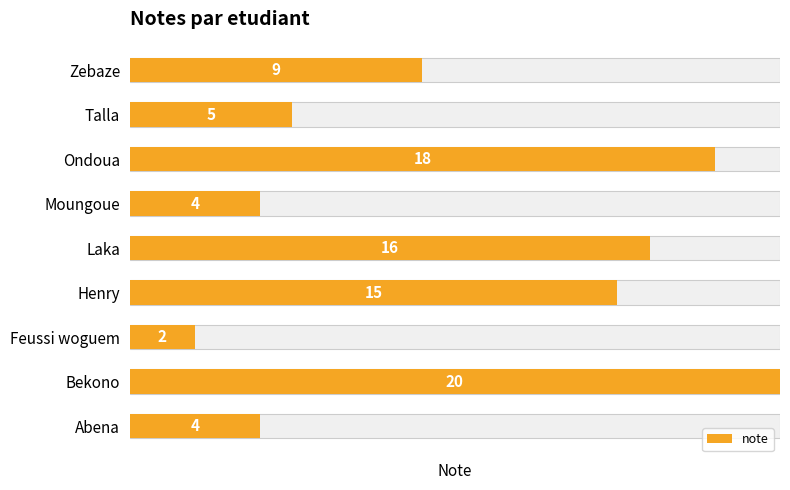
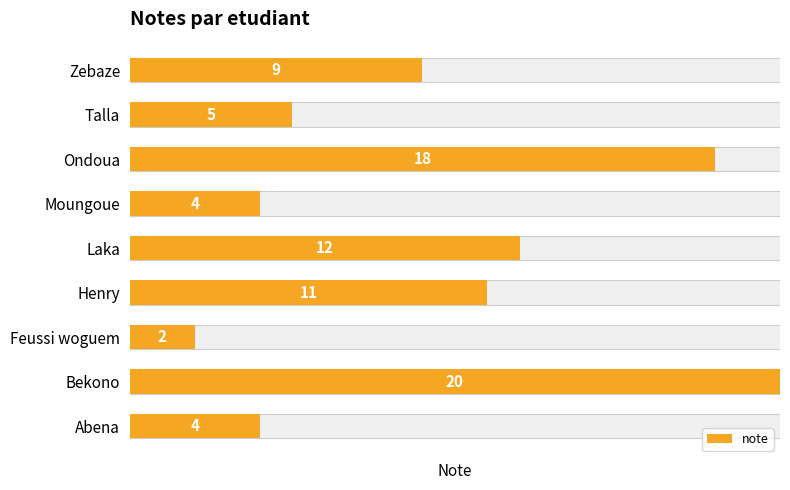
note, Laka: 16 -> 12
note, Henry: 15 -> 11
